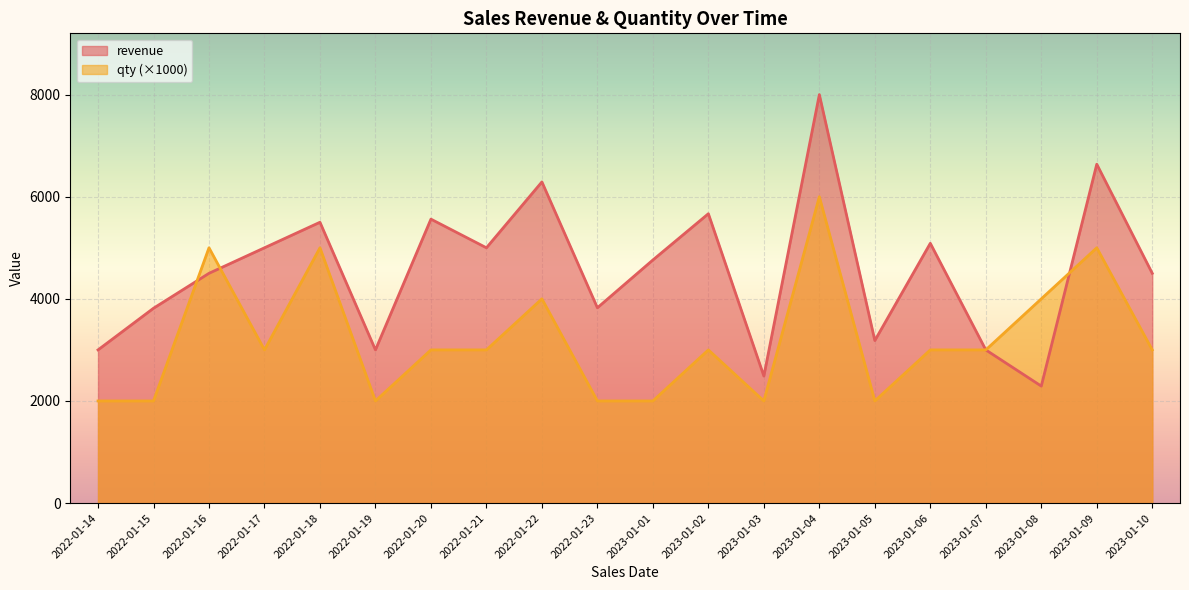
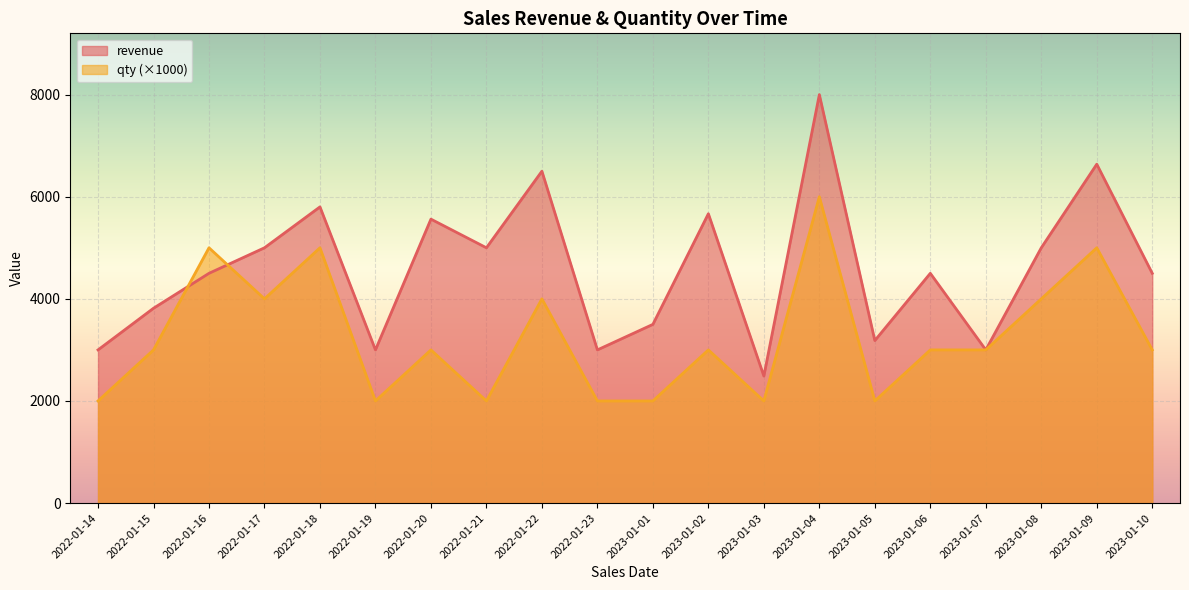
qty (×1000), 2022-01-15: 2000 -> 3000
qty (×1000), 2022-01-17: 3000 -> 4000
revenue, 2022-01-18: 5500 -> 5800
qty (×1000), 2022-01-21: 3000 -> 2000
revenue, 2022-01-22: 6300 -> 6500
revenue, 2022-01-23: 3800 -> 3000
revenue, 2023-01-01: 4800 -> 3500
revenue, 2023-01-06: 5100 -> 4500
revenue, 2023-01-08: 2300 -> 5000
